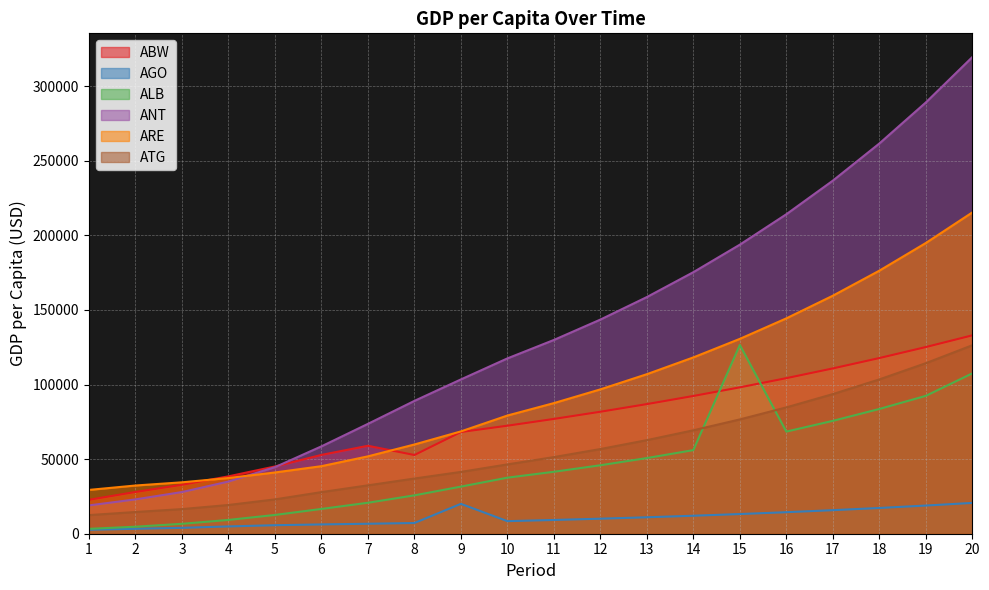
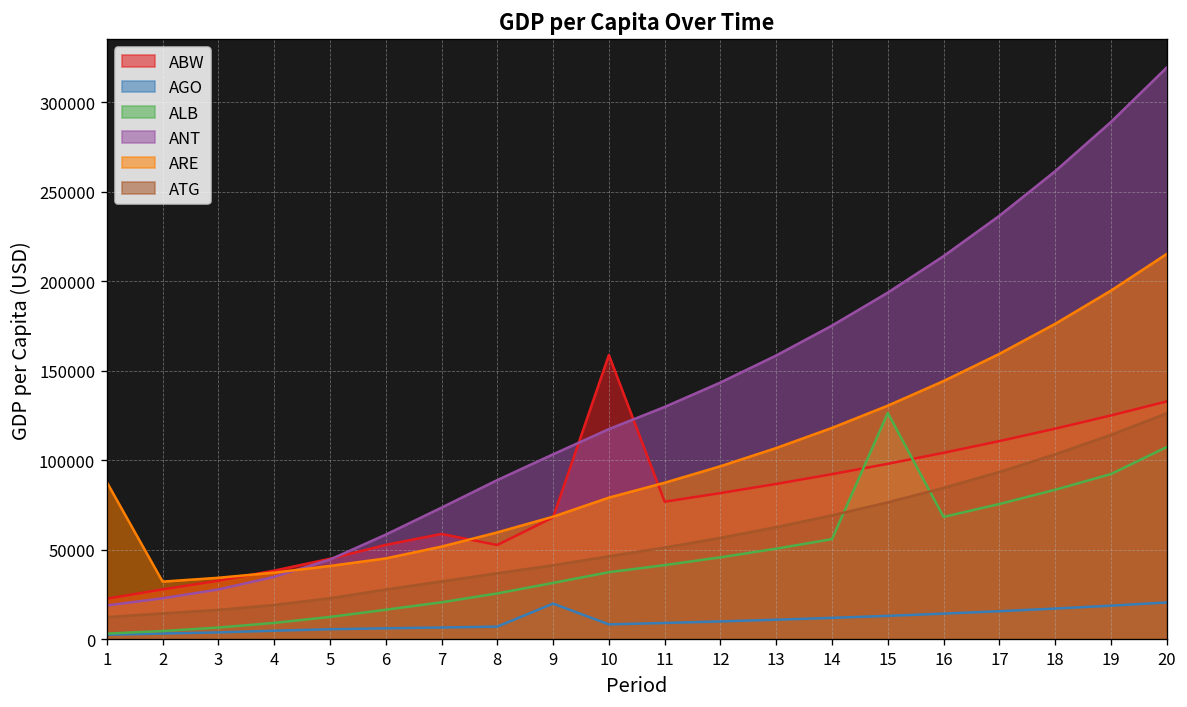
ARE, 1: 29000 -> 88000
ABW, 10: 72000 -> 159000
